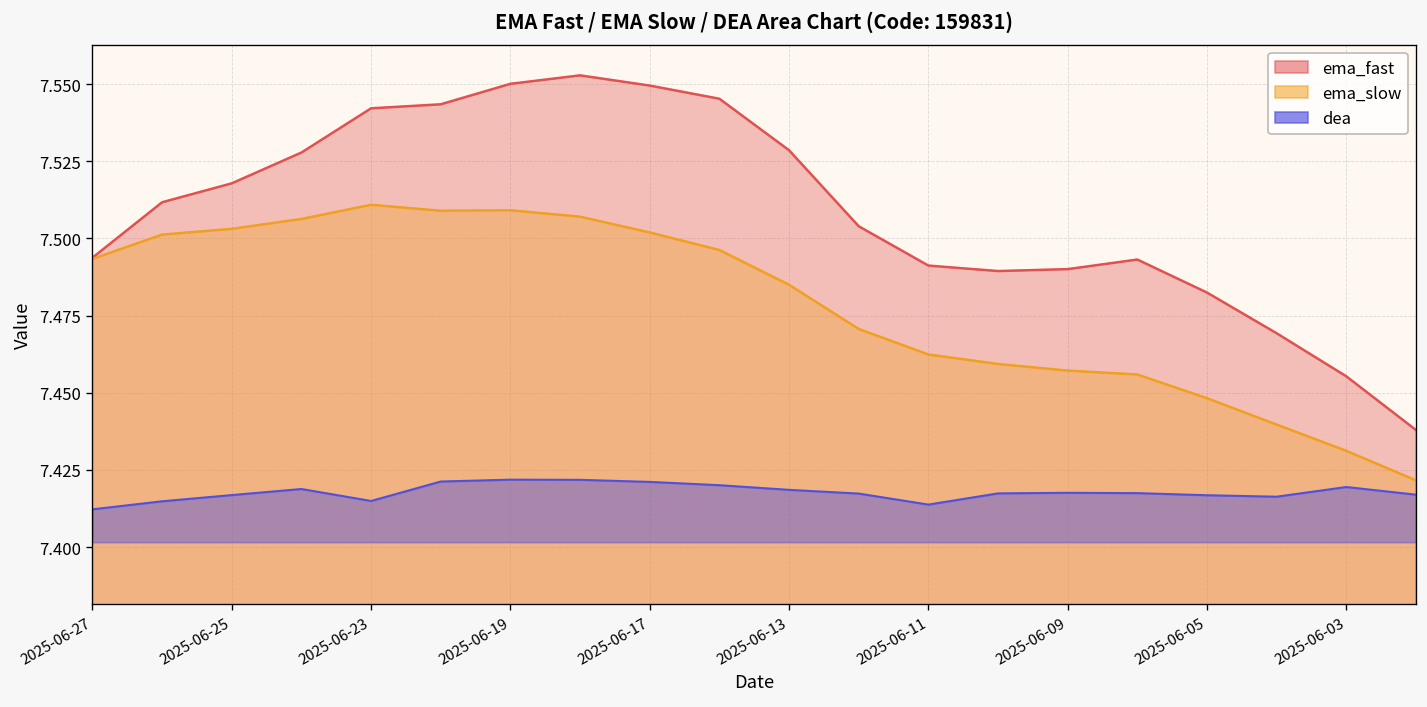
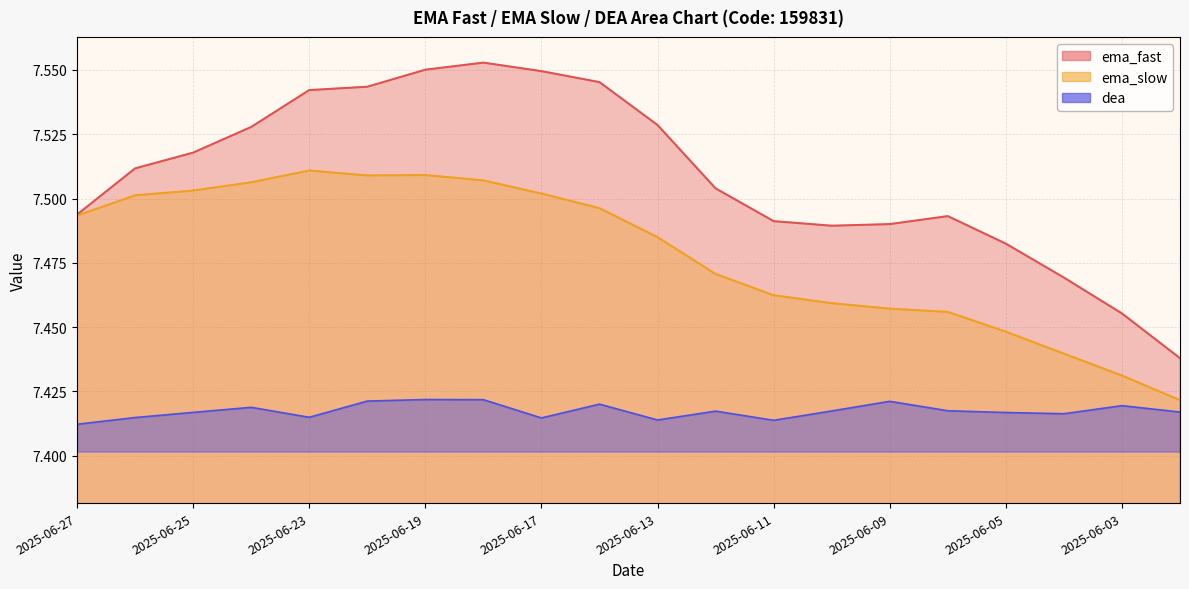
dea, 2025-06-17: 7.421 -> 7.415
dea, 2025-06-13: 7.419 -> 7.414
dea, 2025-06-09: 7.418 -> 7.421
